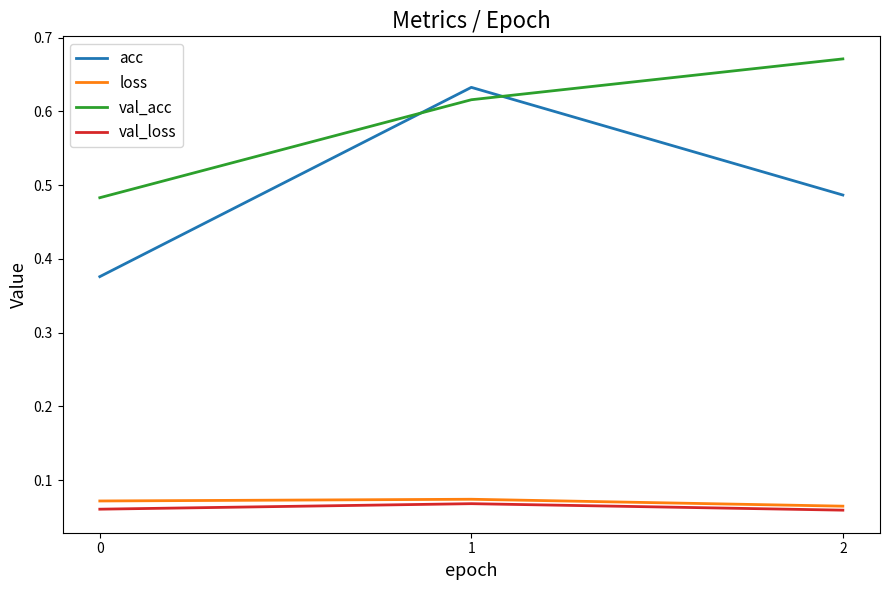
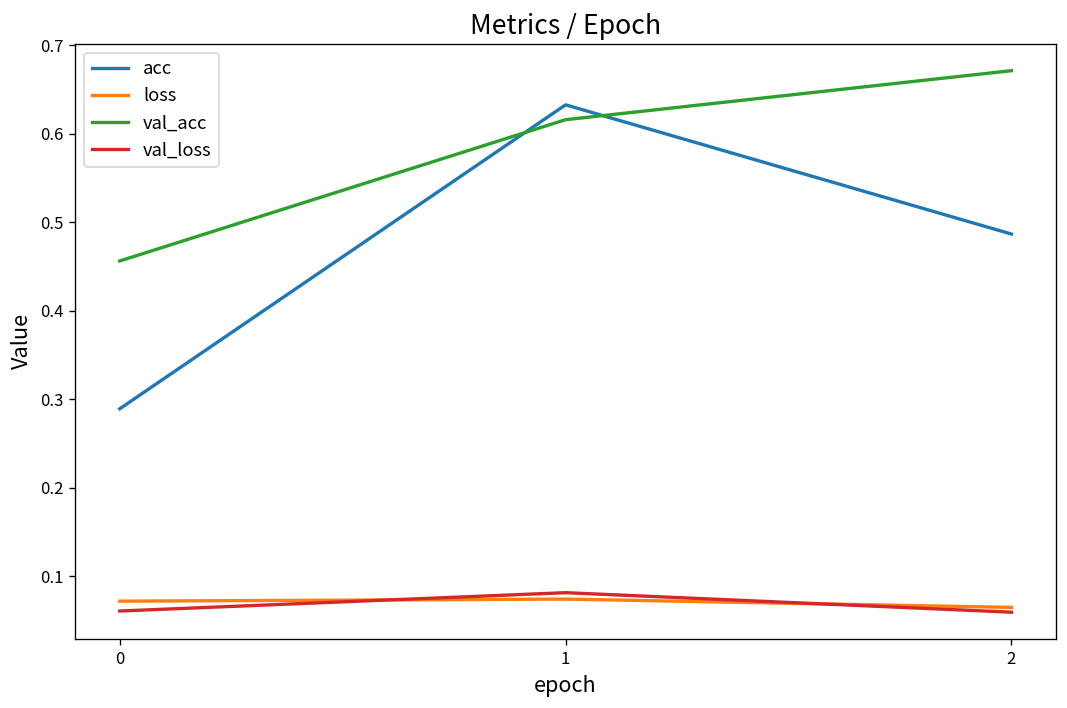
acc, 0: 0.38 -> 0.29
val_acc, 0: 0.48 -> 0.46
val_loss, 1: 0.07 -> 0.08
